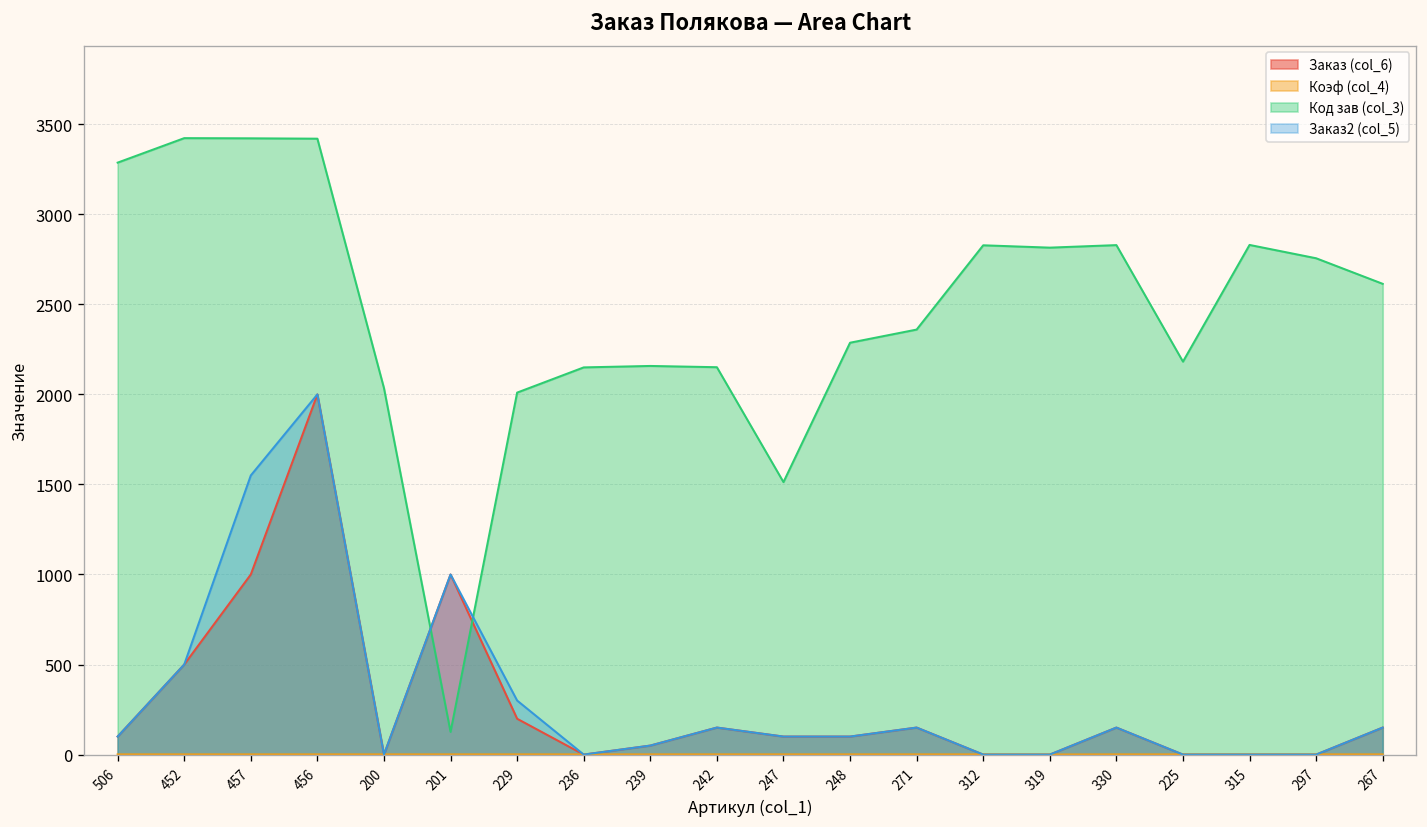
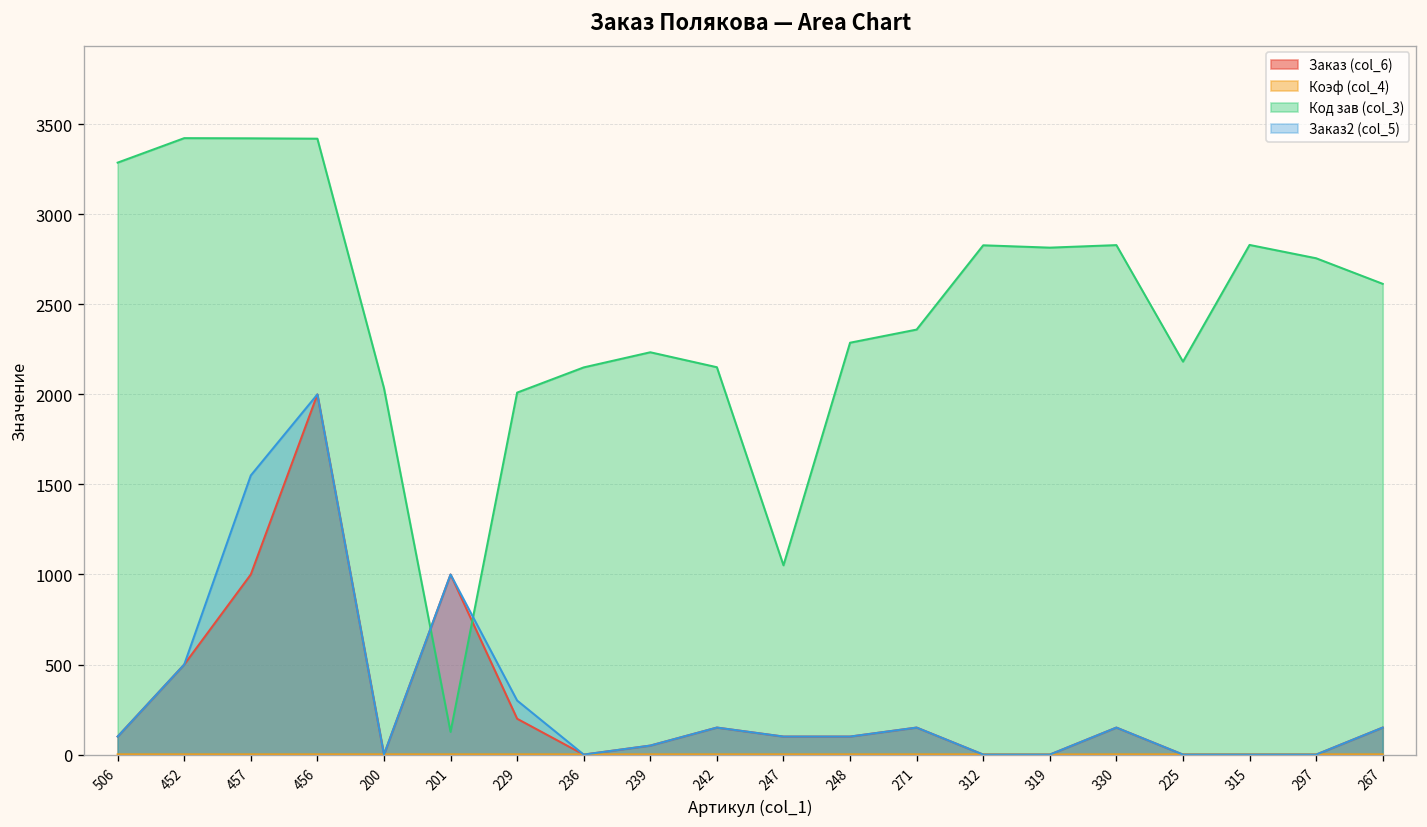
Код зав (col_3), 239: 2160 -> 2230
Код зав (col_3), 247: 1510 -> 1050
